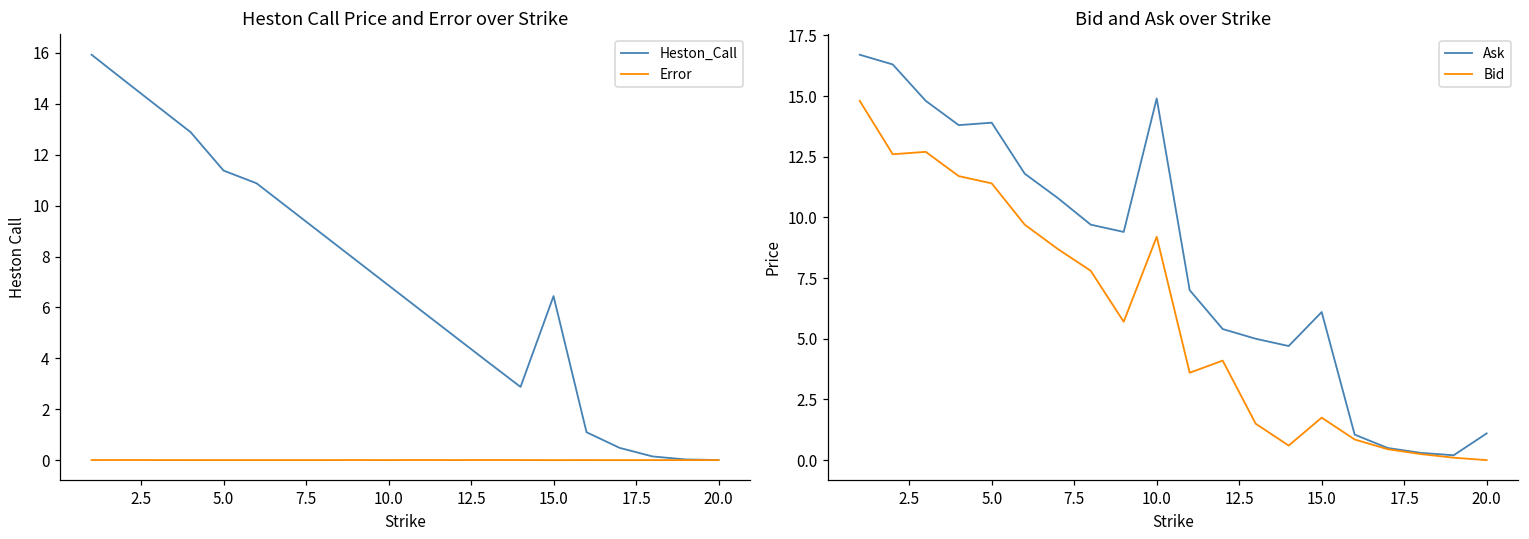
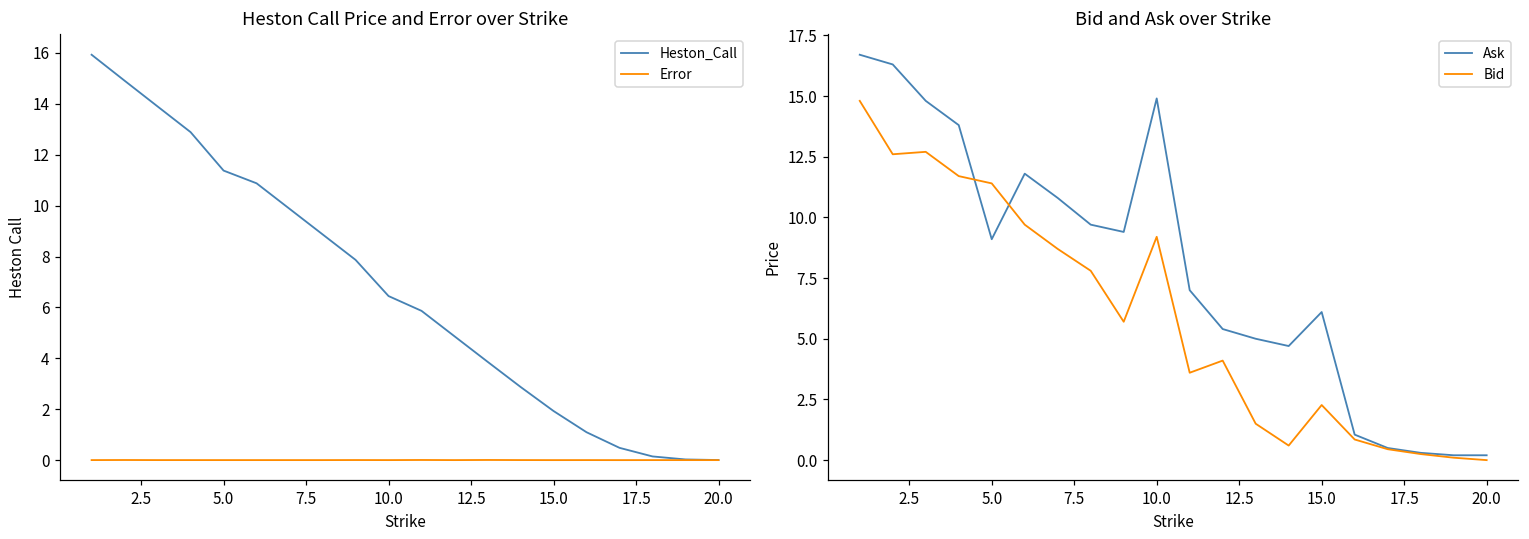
Heston Call Price and Error over Strike, Heston_Call, 10.0: 6.9 -> 6.4
Heston Call Price and Error over Strike, Heston_Call, 15.0: 6.4 -> 1.9
Bid and Ask over Strike, Ask, 5.0: 13.9 -> 9.1
Bid and Ask over Strike, Bid, 15.0: 1.8 -> 2.3
Bid and Ask over Strike, Ask, 20.0: 1.1 -> 0.2
